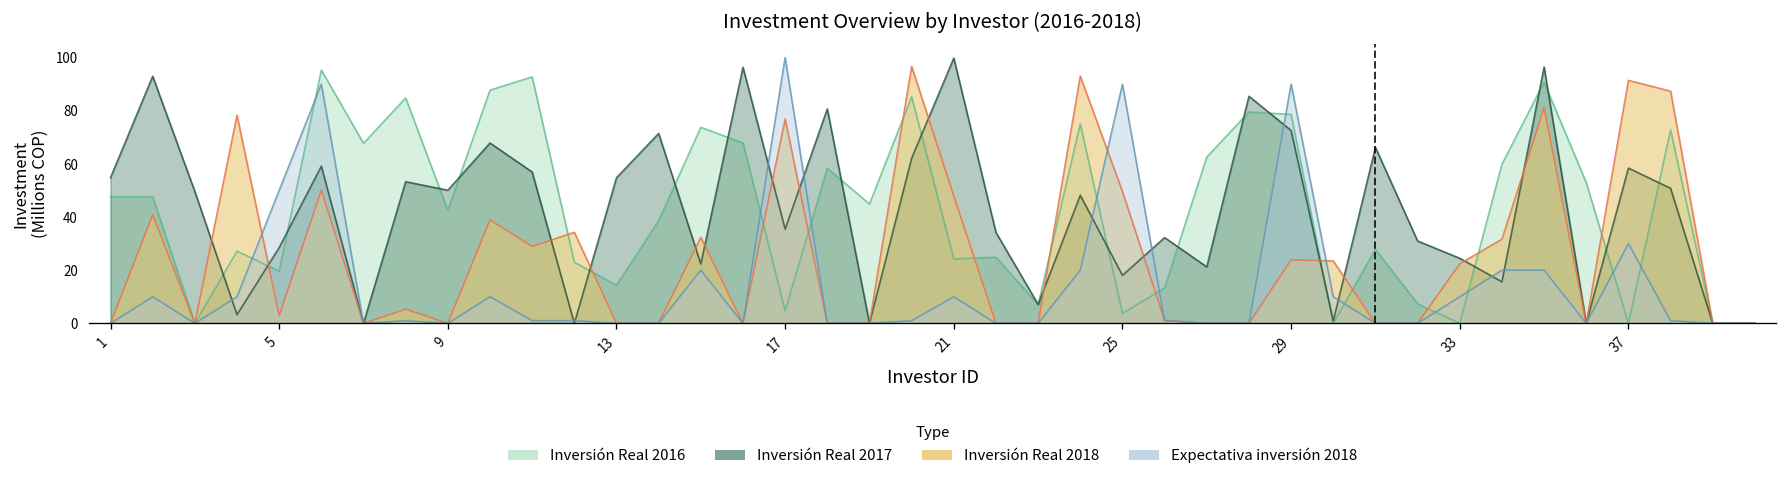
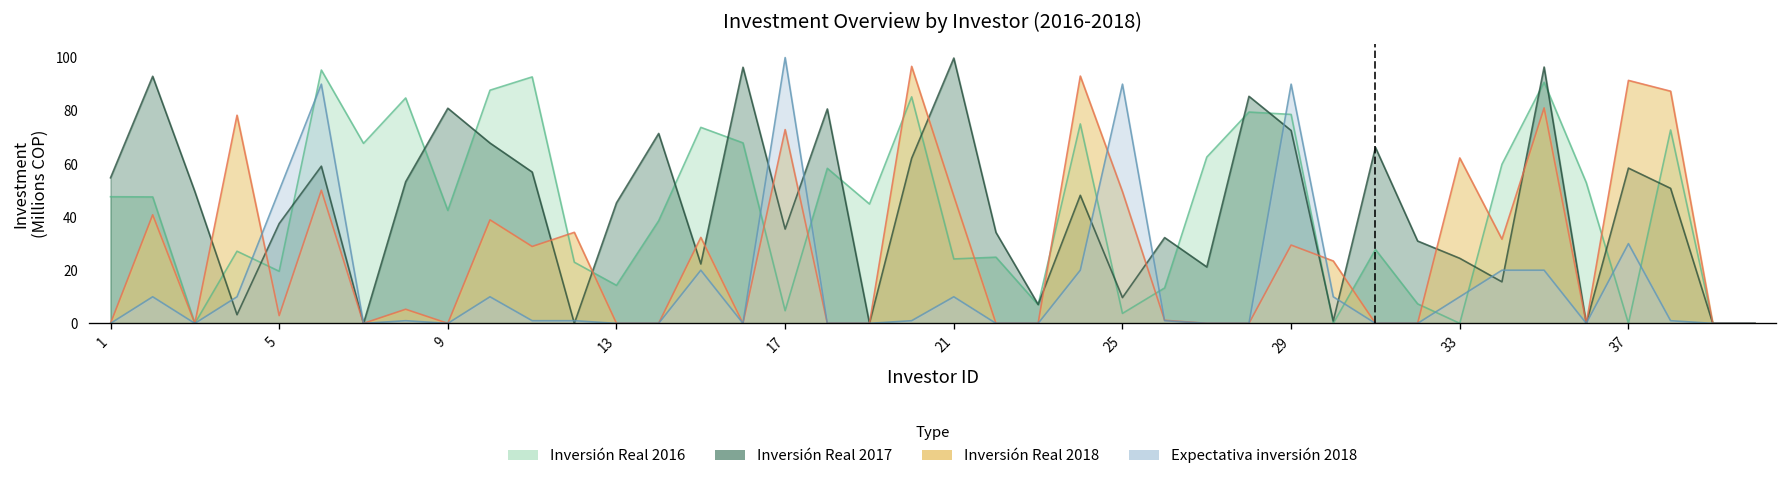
Inversión Real 2017, 5: 29 -> 38
Inversión Real 2017, 9: 50 -> 81
Inversión Real 2017, 13: 55 -> 45
Inversión Real 2018, 17: 77 -> 73
Inversión Real 2017, 25: 18 -> 10
Inversión Real 2018, 29: 24 -> 29
Inversión Real 2018, 33: 22 -> 62
